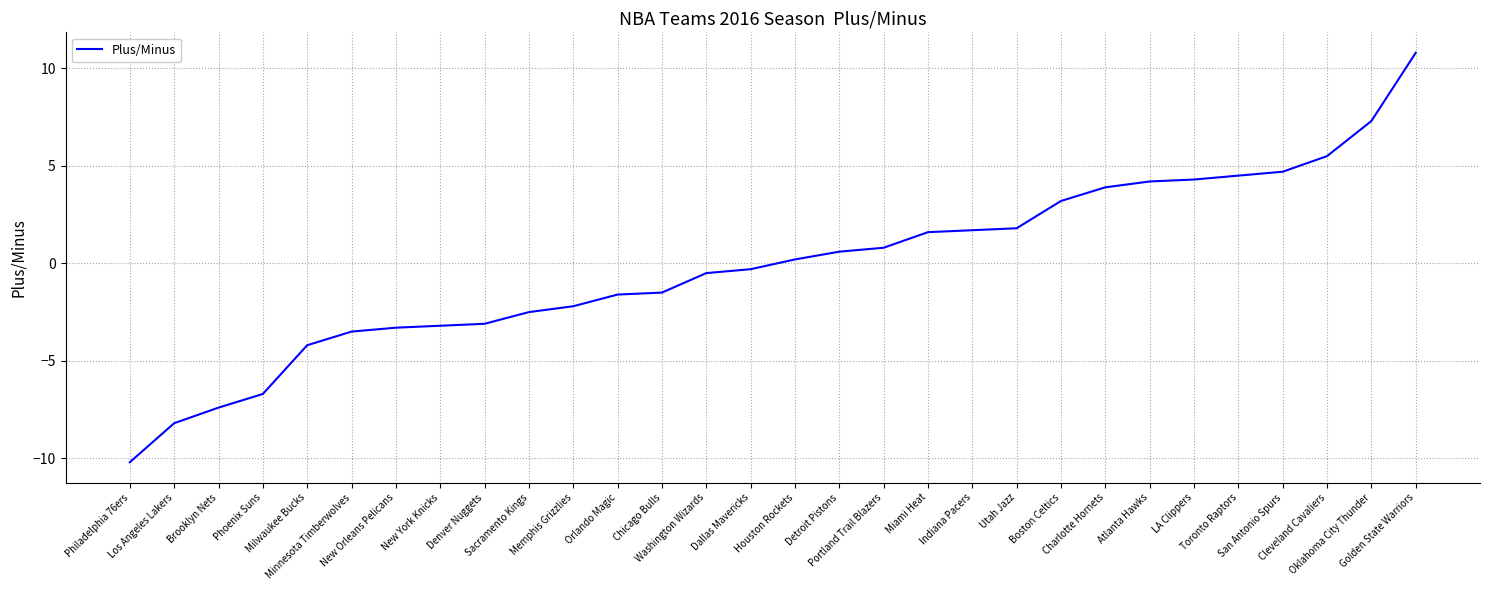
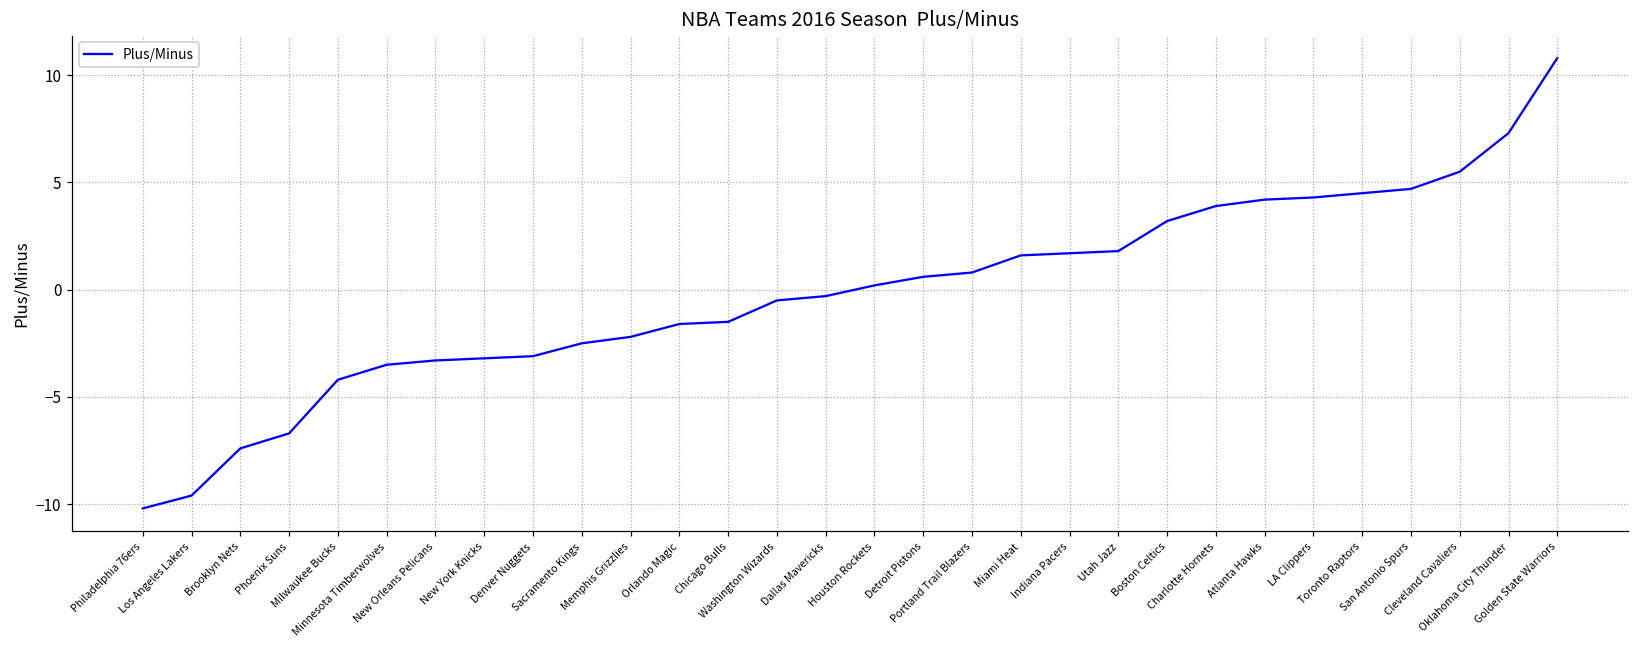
Los Angeles Lakers: -8.2 -> -9.6
